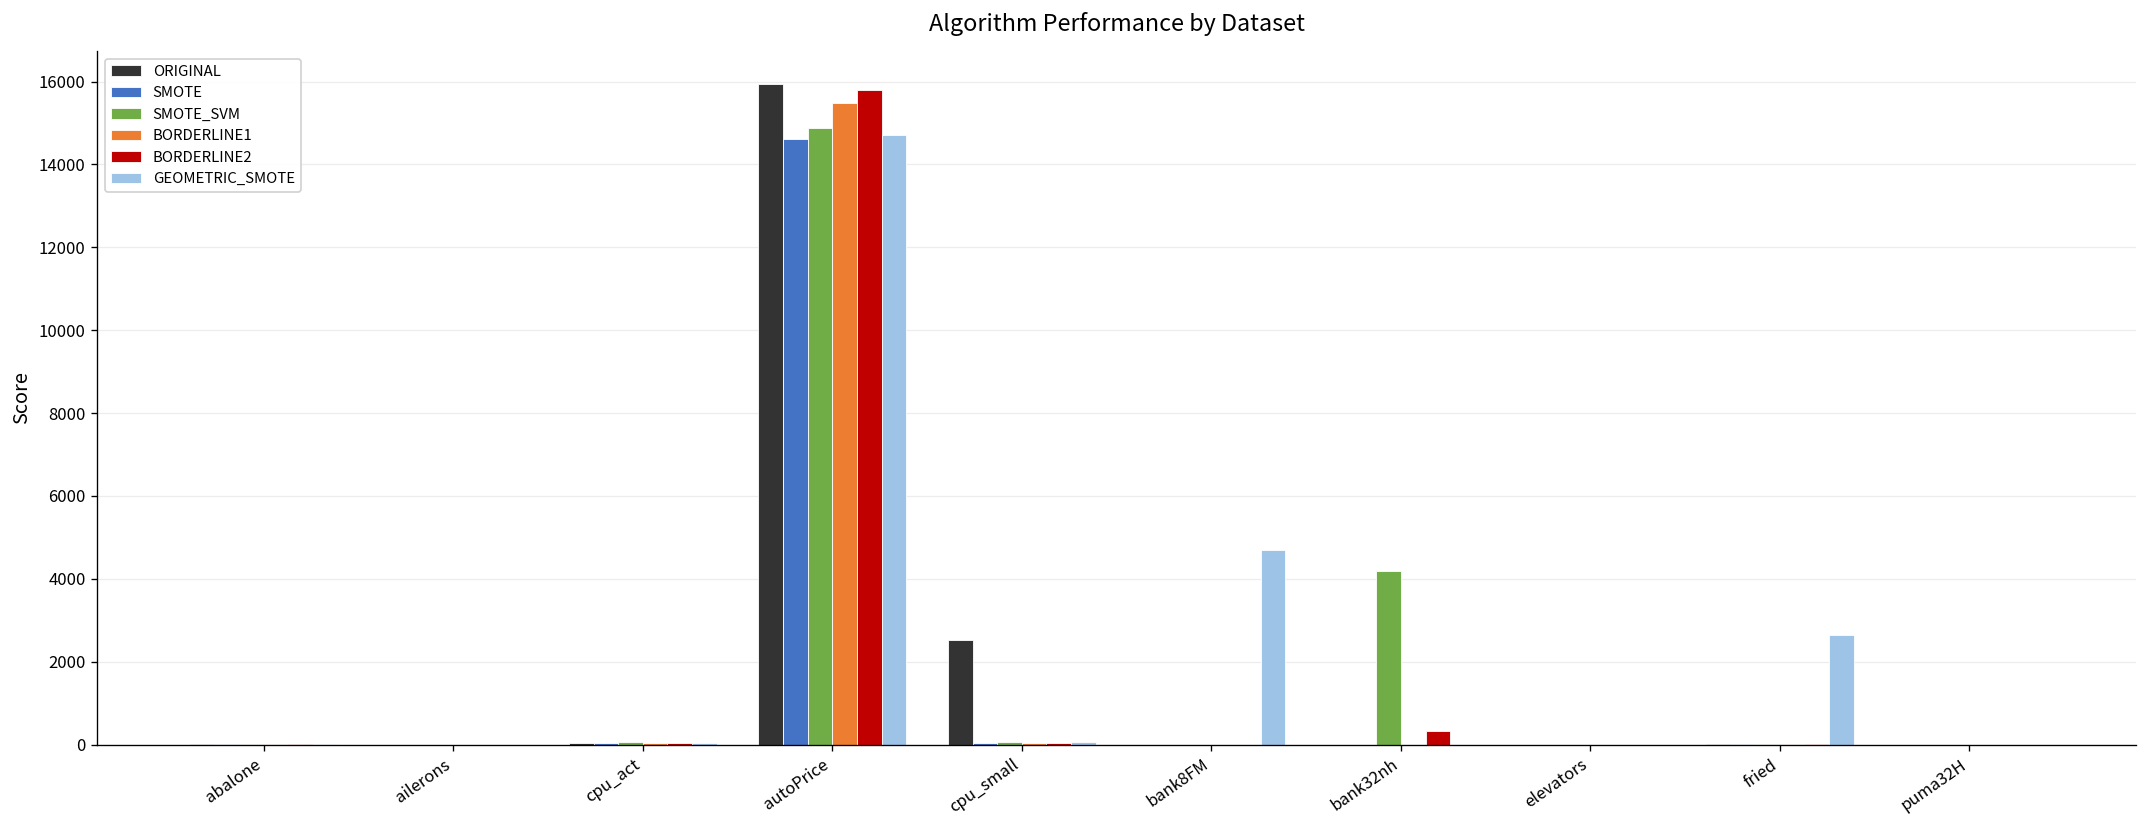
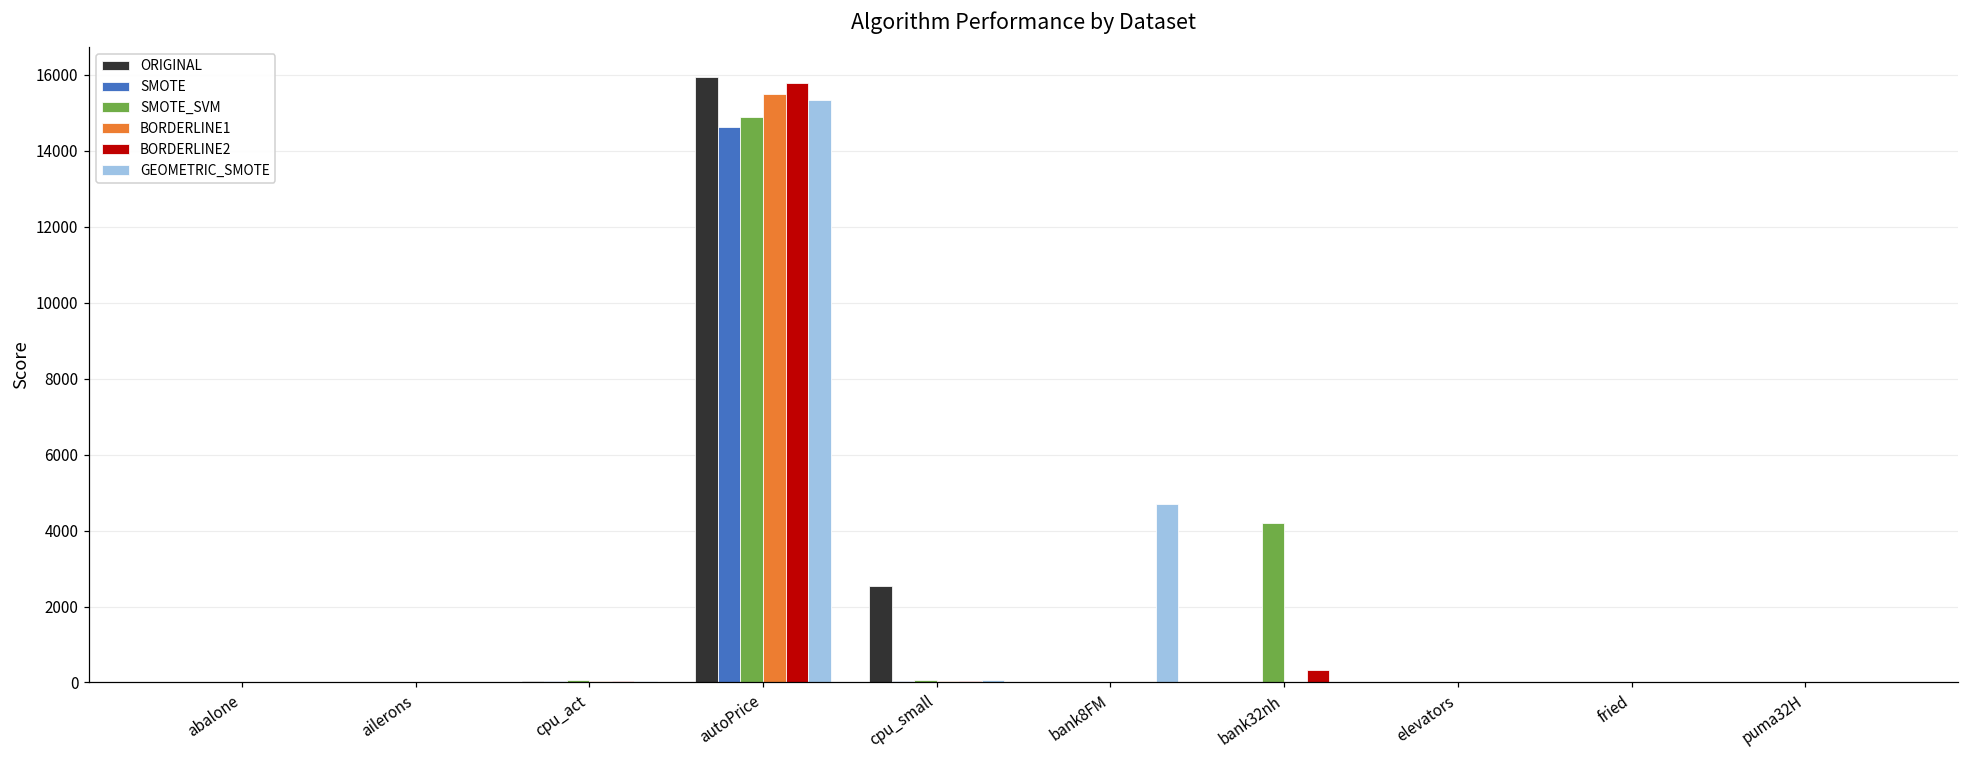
GEOMETRIC_SMOTE, autoPrice: 14700 -> 15300
GEOMETRIC_SMOTE, fried: 2600 -> 0
